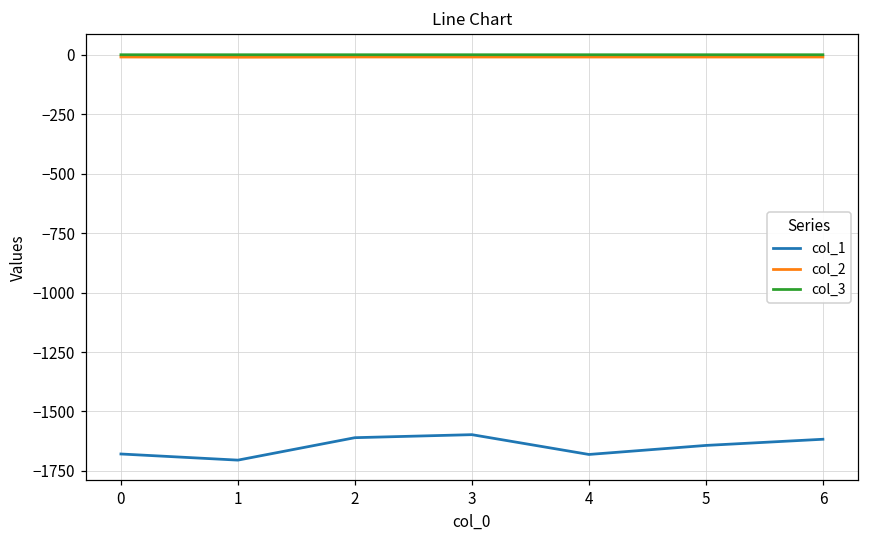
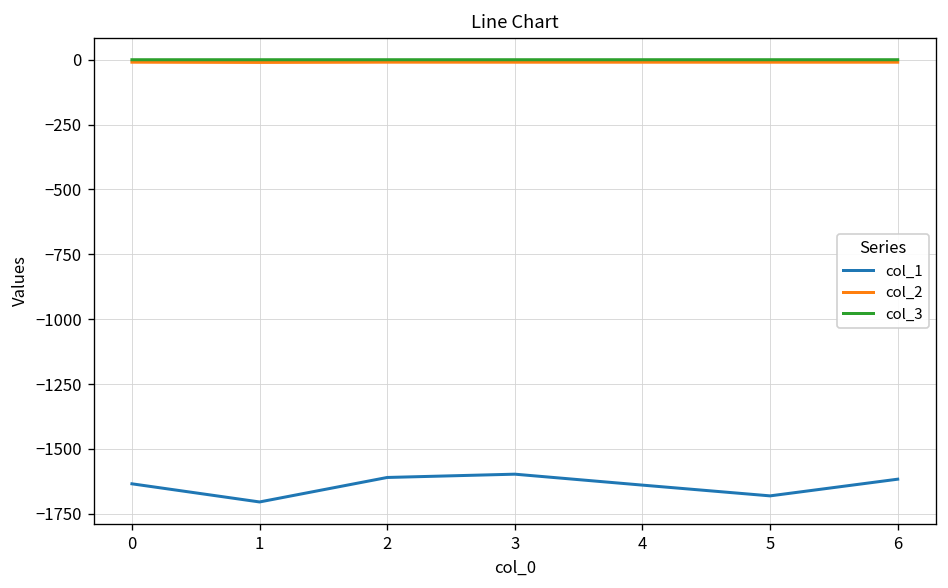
col_1, 0: -1680 -> -1630
col_1, 4: -1680 -> -1640
col_1, 5: -1640 -> -1680
